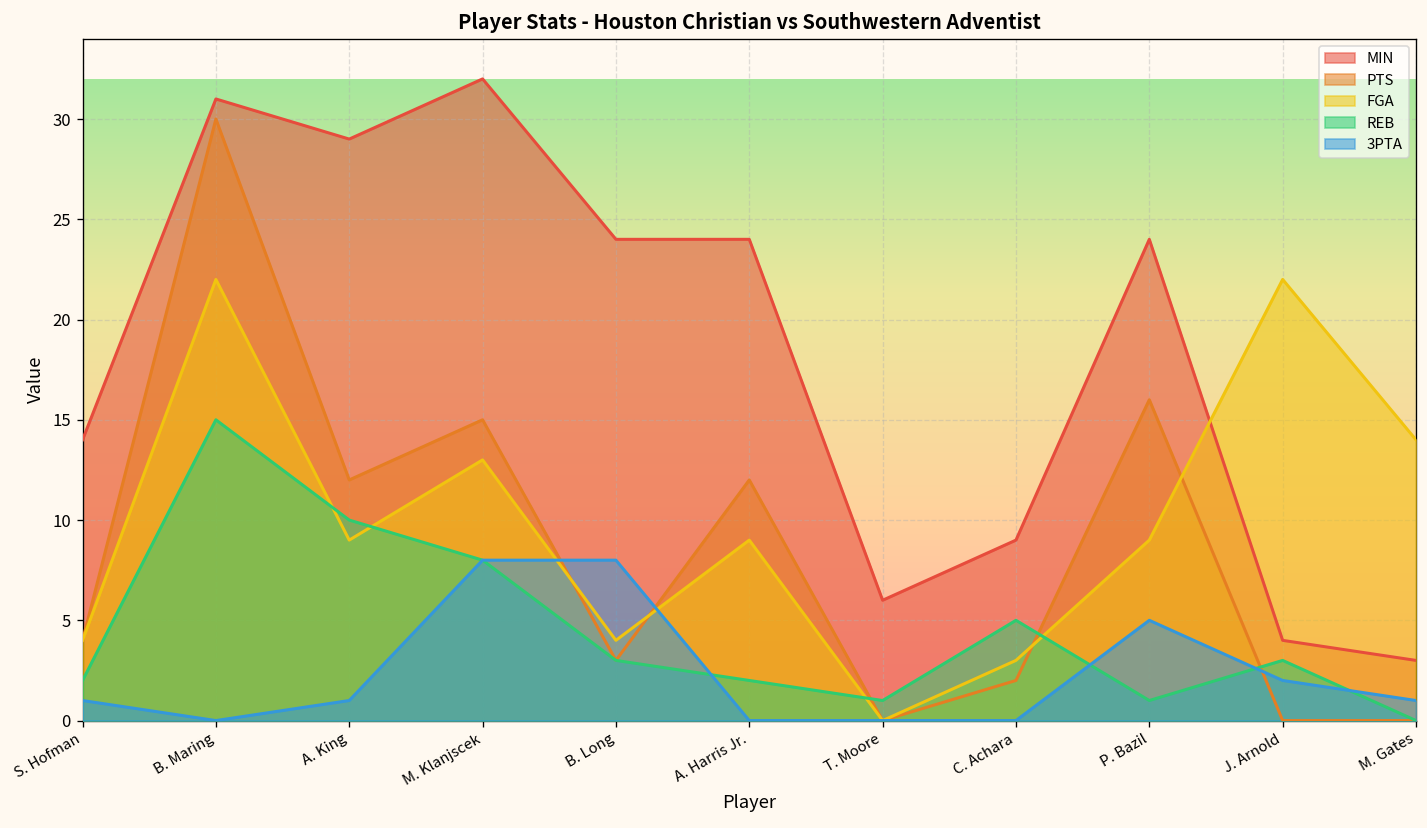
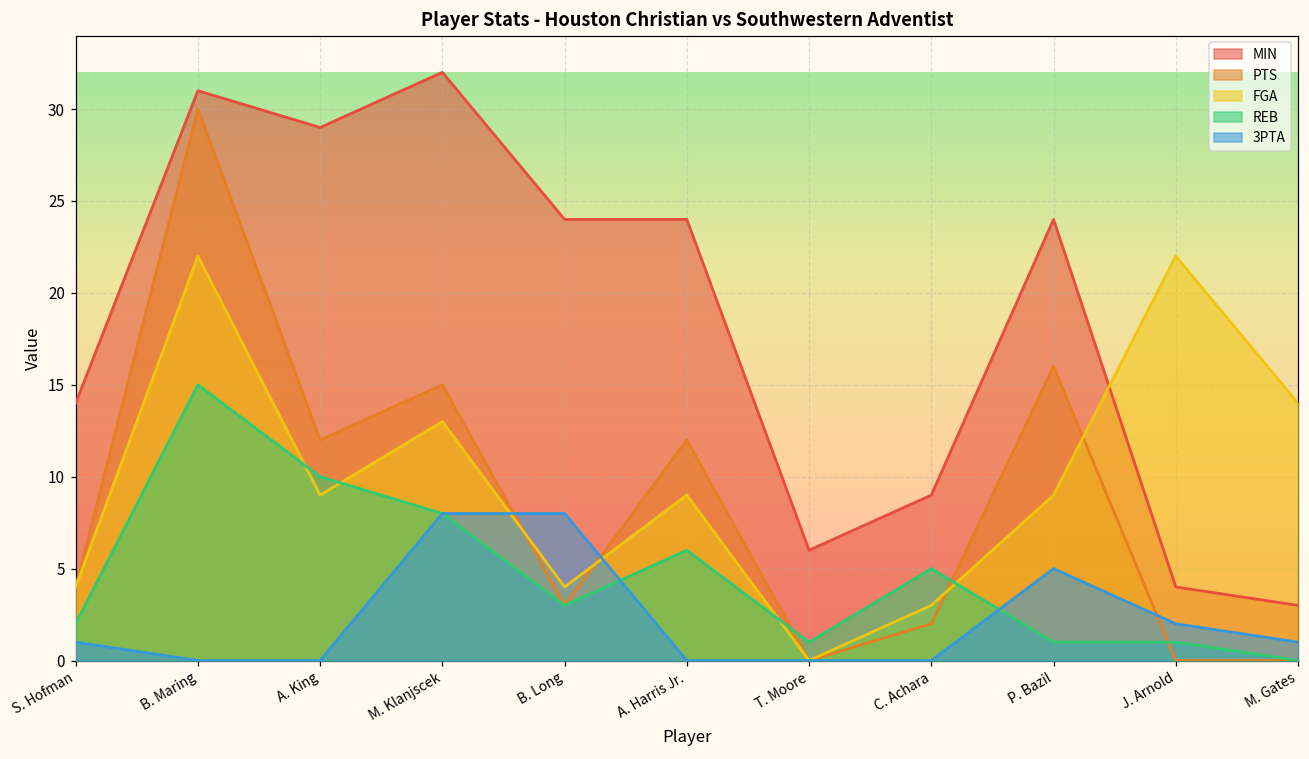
3PTA, A. King: 1 -> 0
REB, A. Harris Jr.: 2 -> 6
REB, J. Arnold: 3 -> 1
